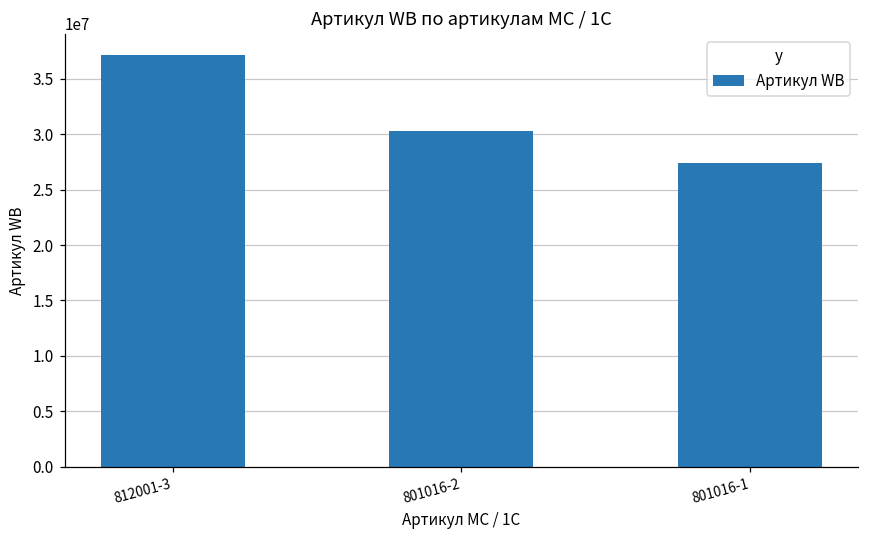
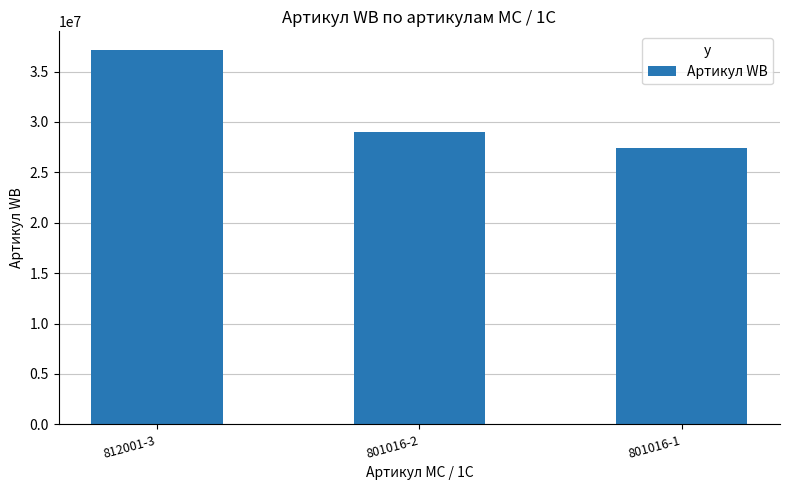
801016-2: 30300000 -> 29100000
